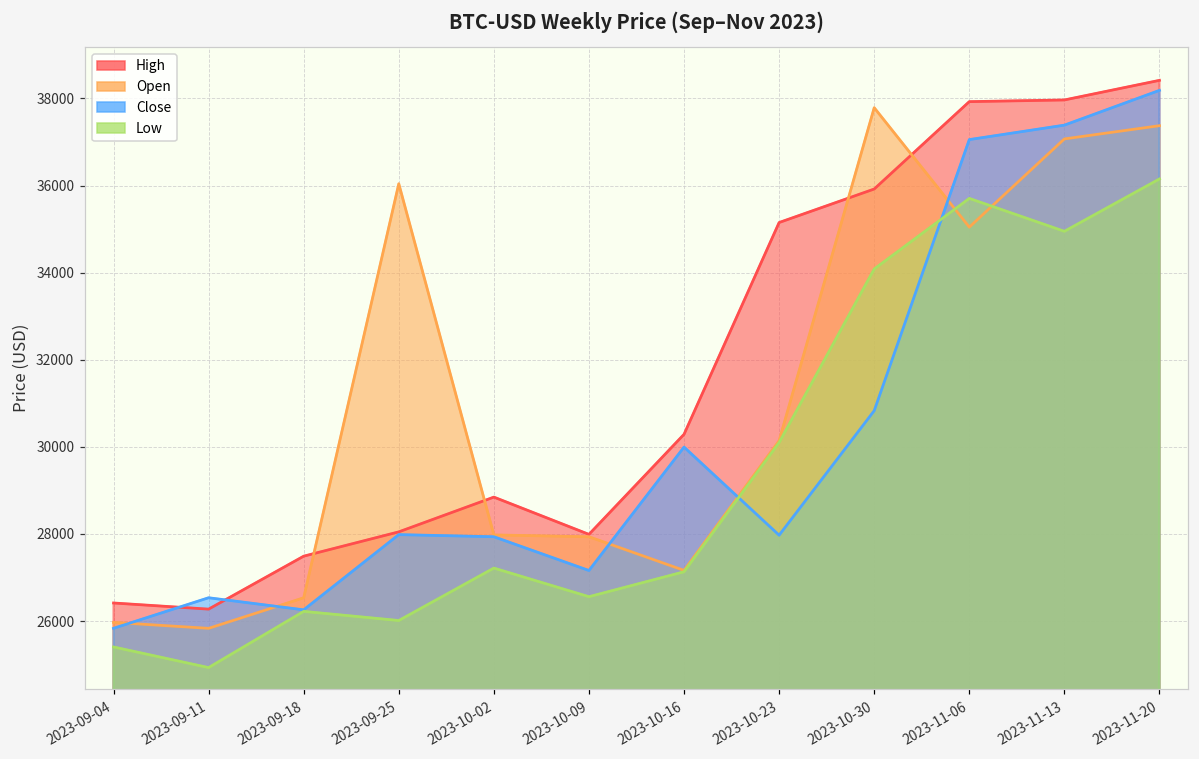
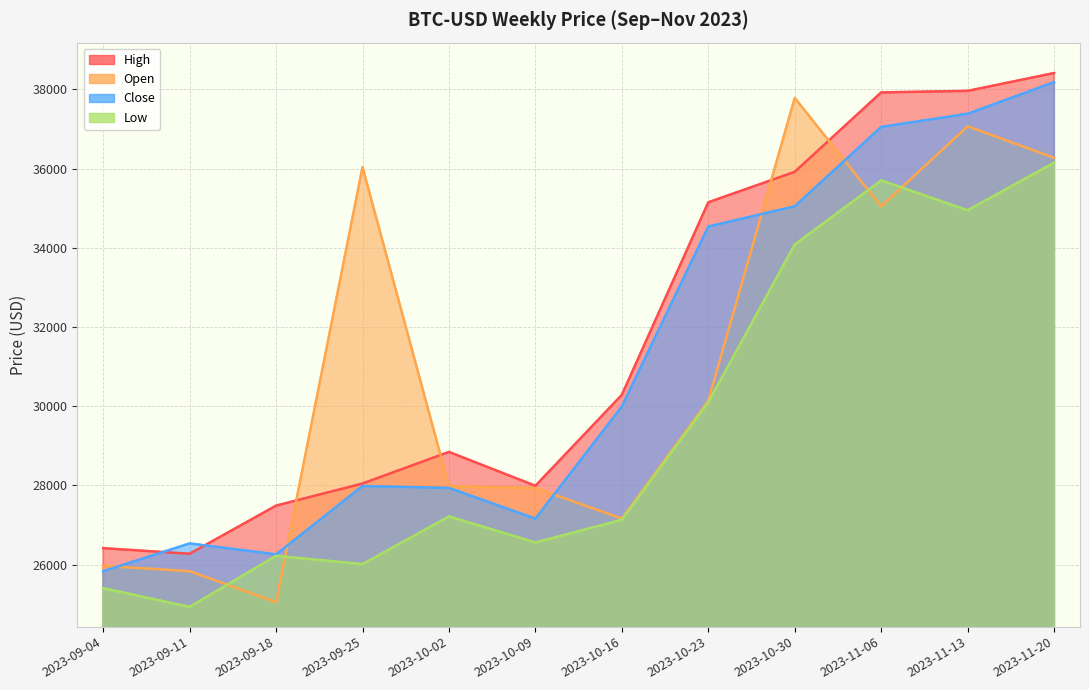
Open, 2023-09-18: 26500 -> 25100
Close, 2023-10-23: 28000 -> 34500
Close, 2023-10-30: 30800 -> 35000
Open, 2023-11-20: 37400 -> 36300
